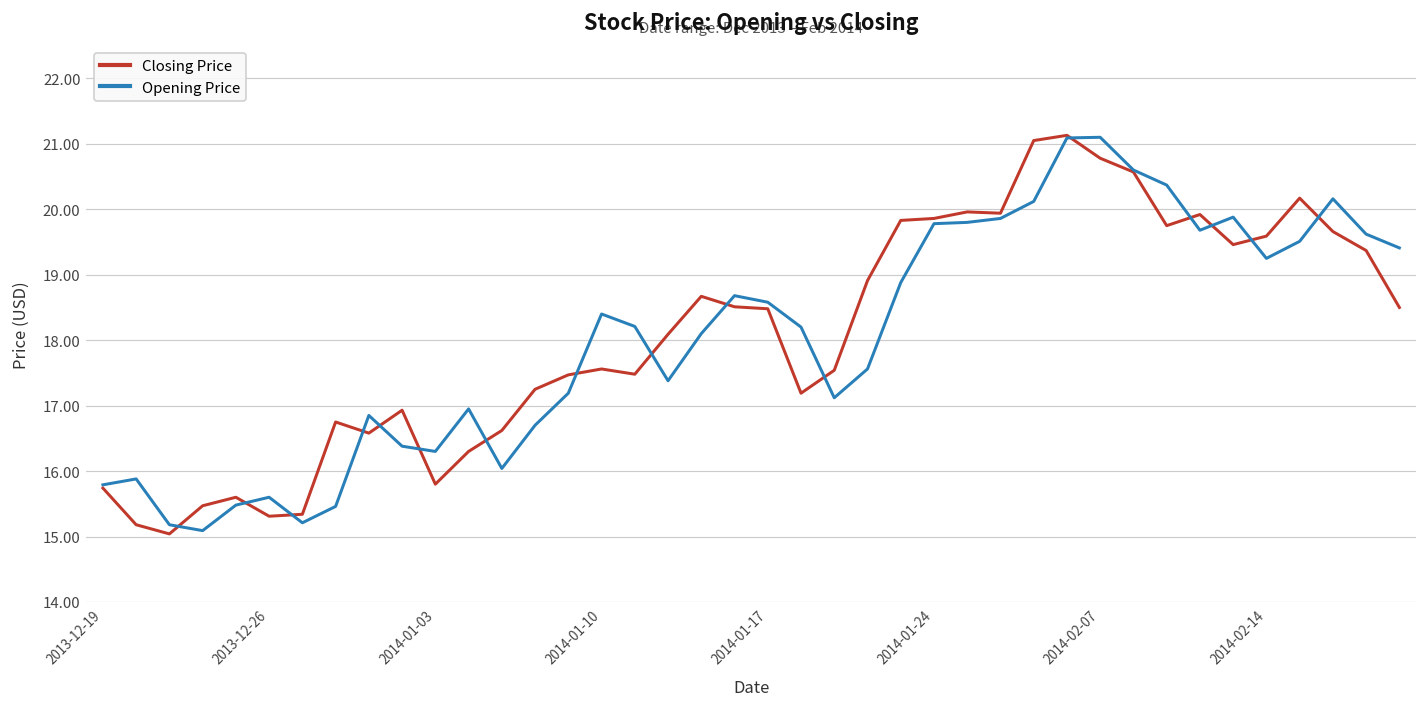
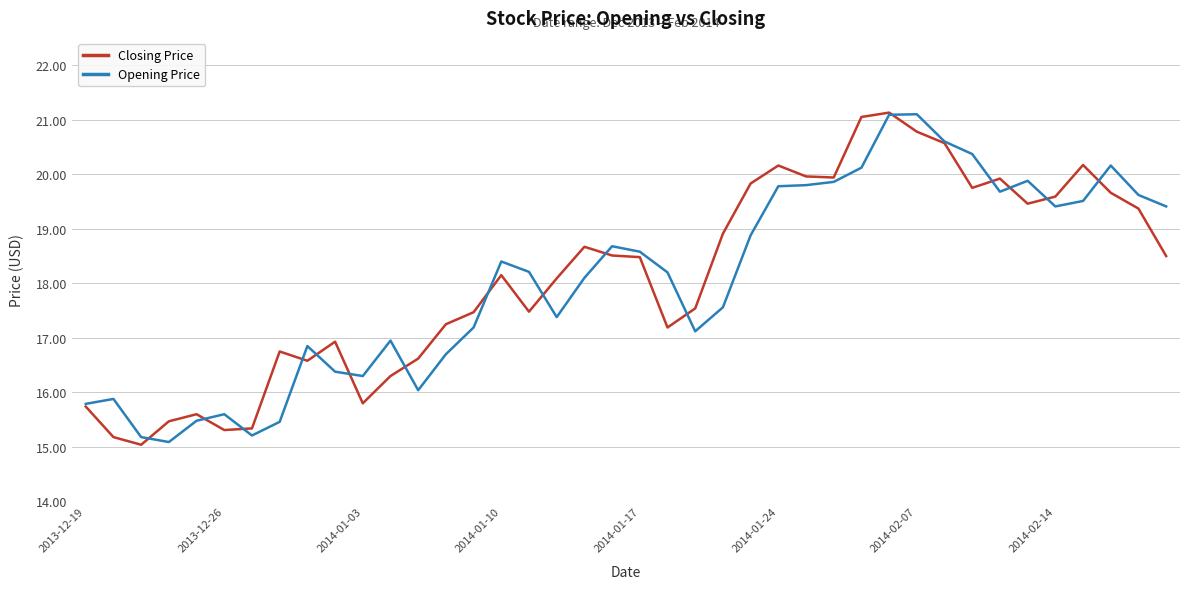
Closing Price, 2014-01-10: 17.6 -> 18.2
Closing Price, 2014-01-24: 19.9 -> 20.2
Opening Price, 2014-02-14: 19.3 -> 19.4
